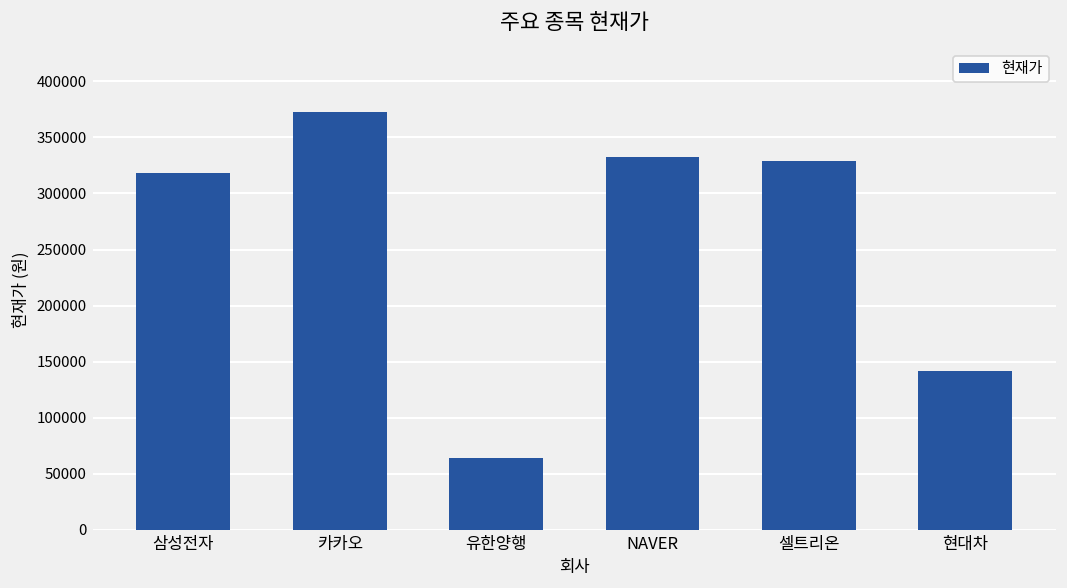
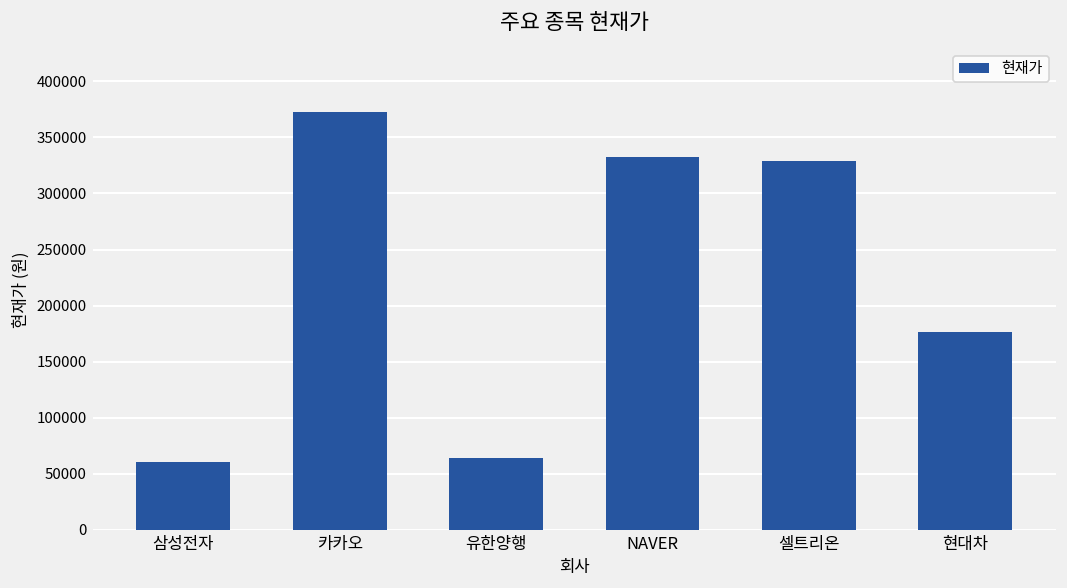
삼성전자: 320000 -> 60000
현대차: 140000 -> 180000
